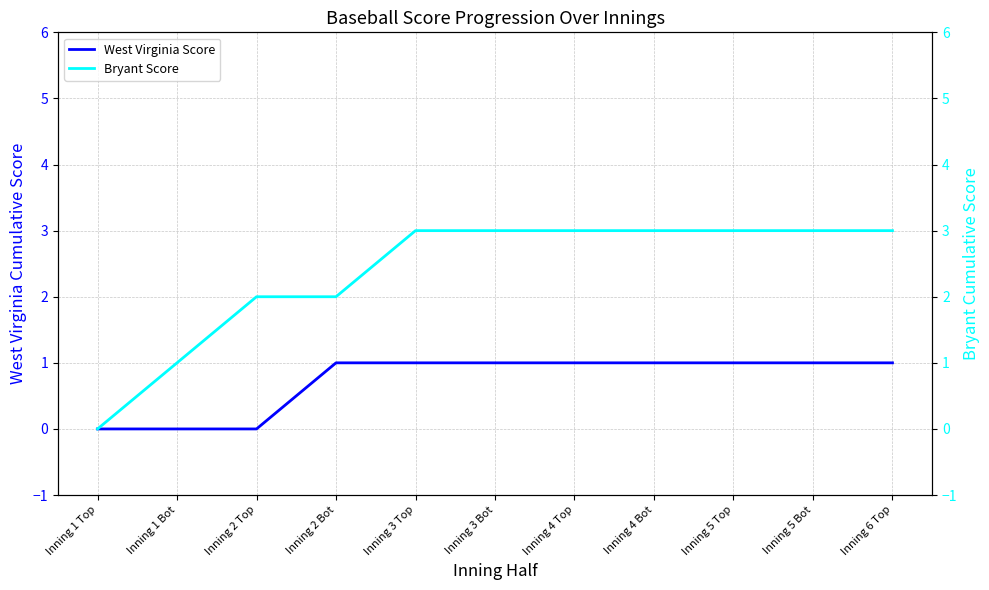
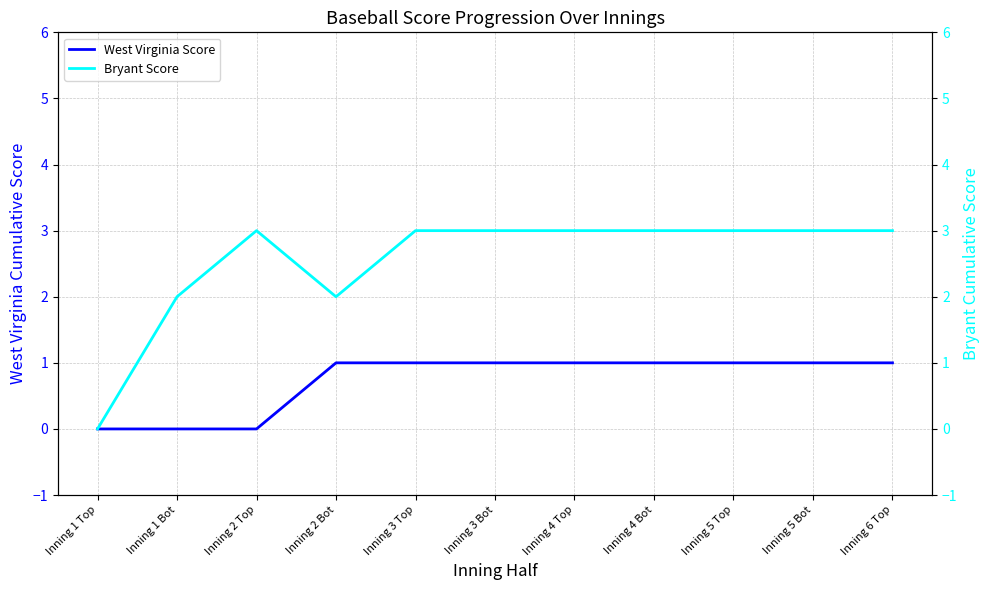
Bryant Score, Inning 1 Bot: 1 -> 2
Bryant Score, Inning 2 Top: 2 -> 3
